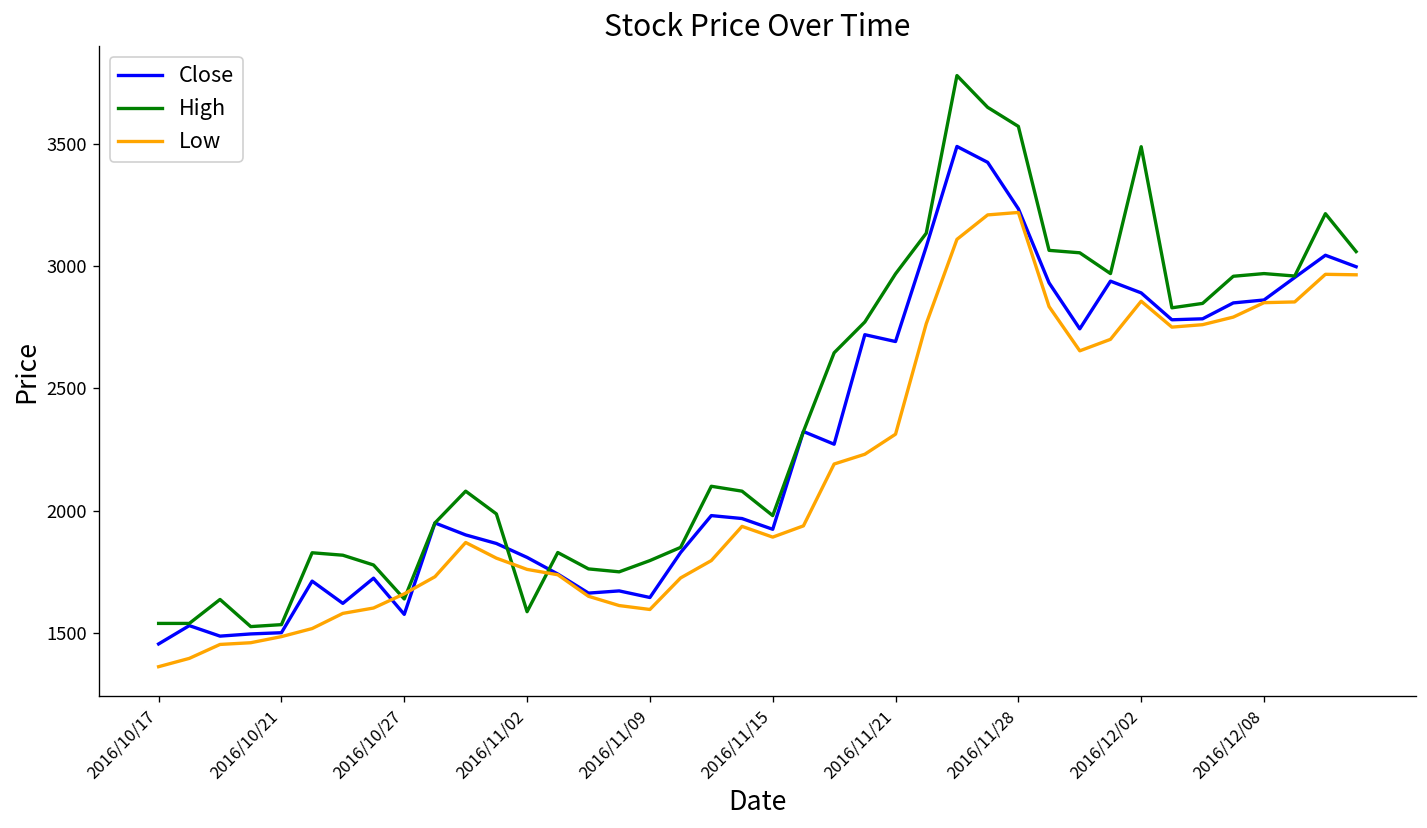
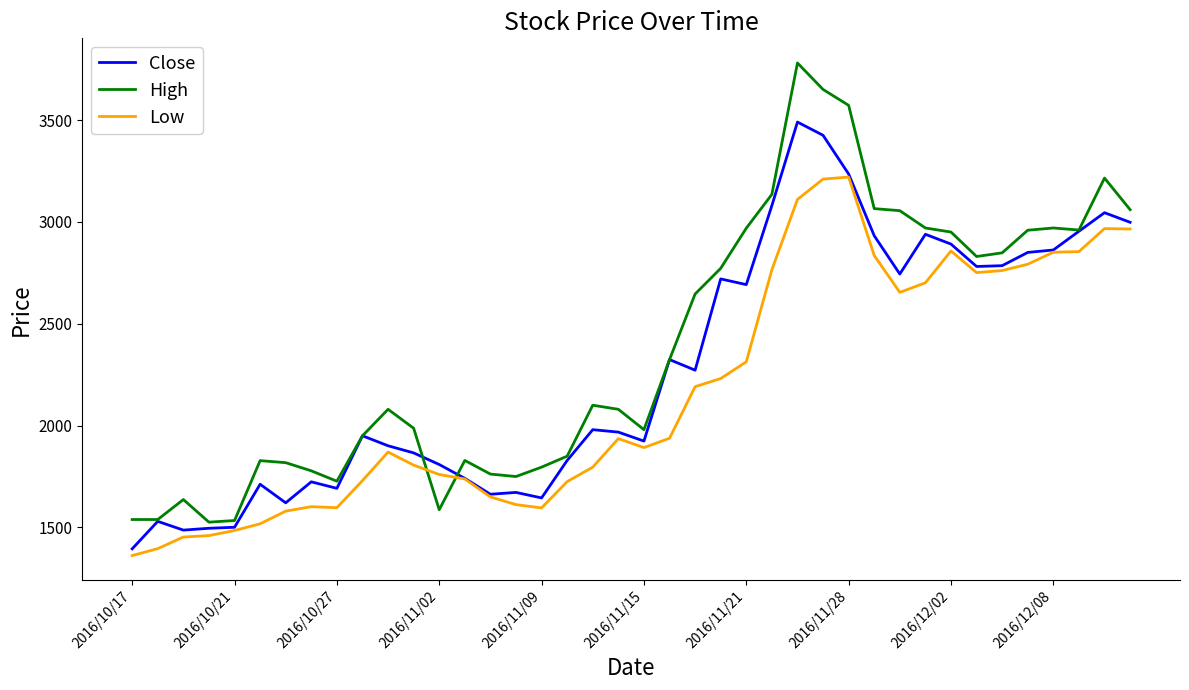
Close, 2016/10/17: 1460 -> 1400
Close, 2016/10/27: 1580 -> 1690
High, 2016/10/27: 1640 -> 1730
Low, 2016/10/27: 1660 -> 1600
High, 2016/12/02: 3490 -> 2950
